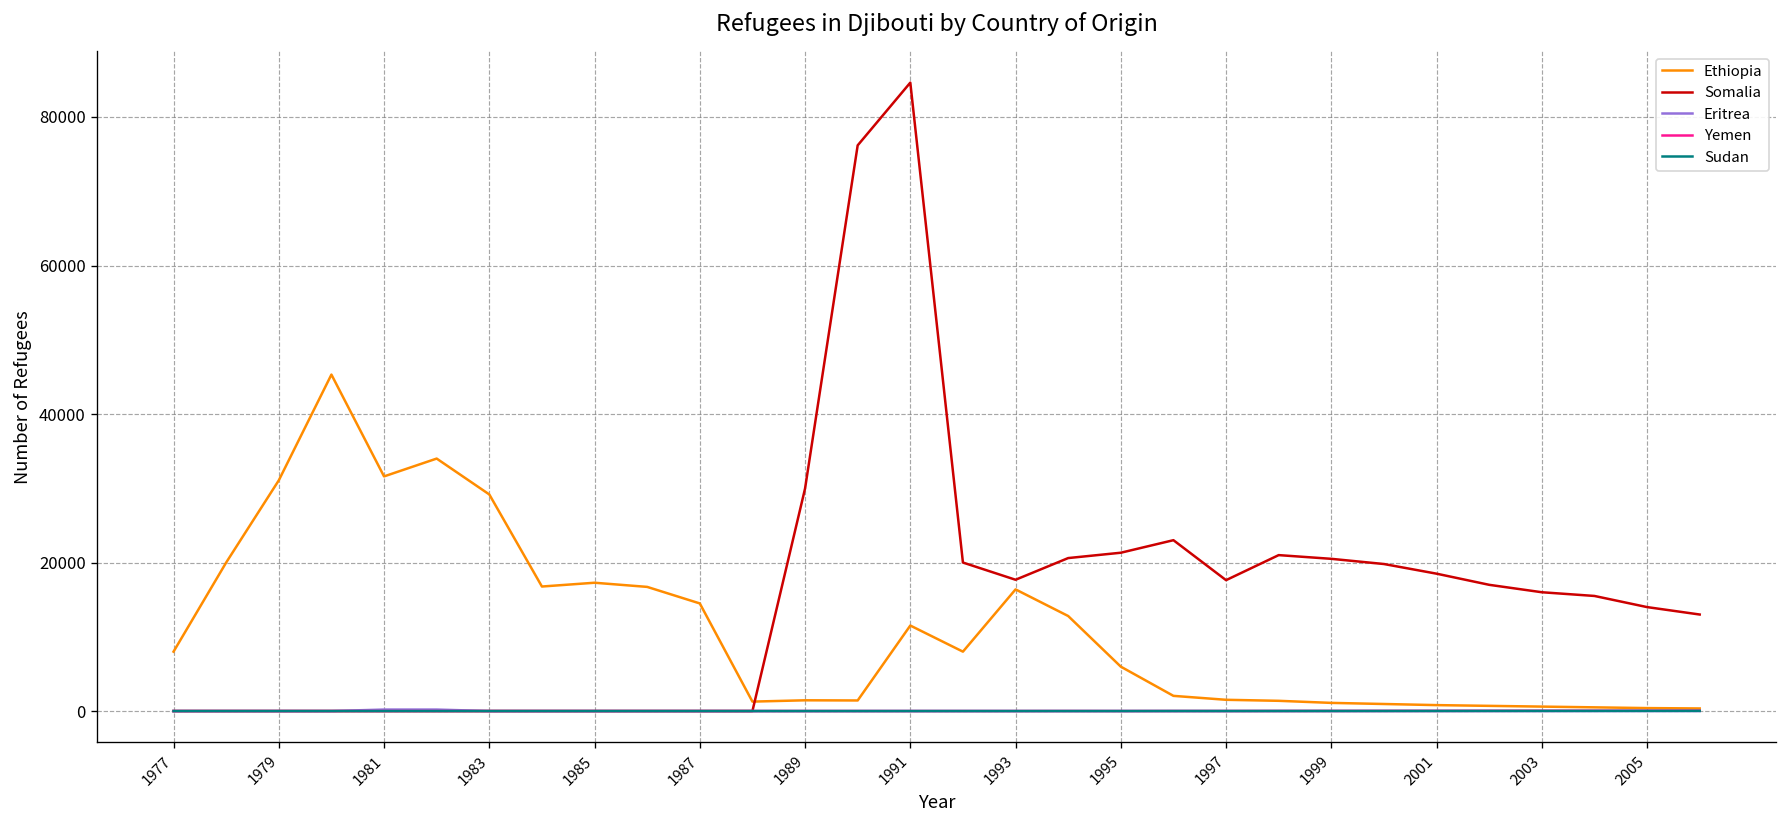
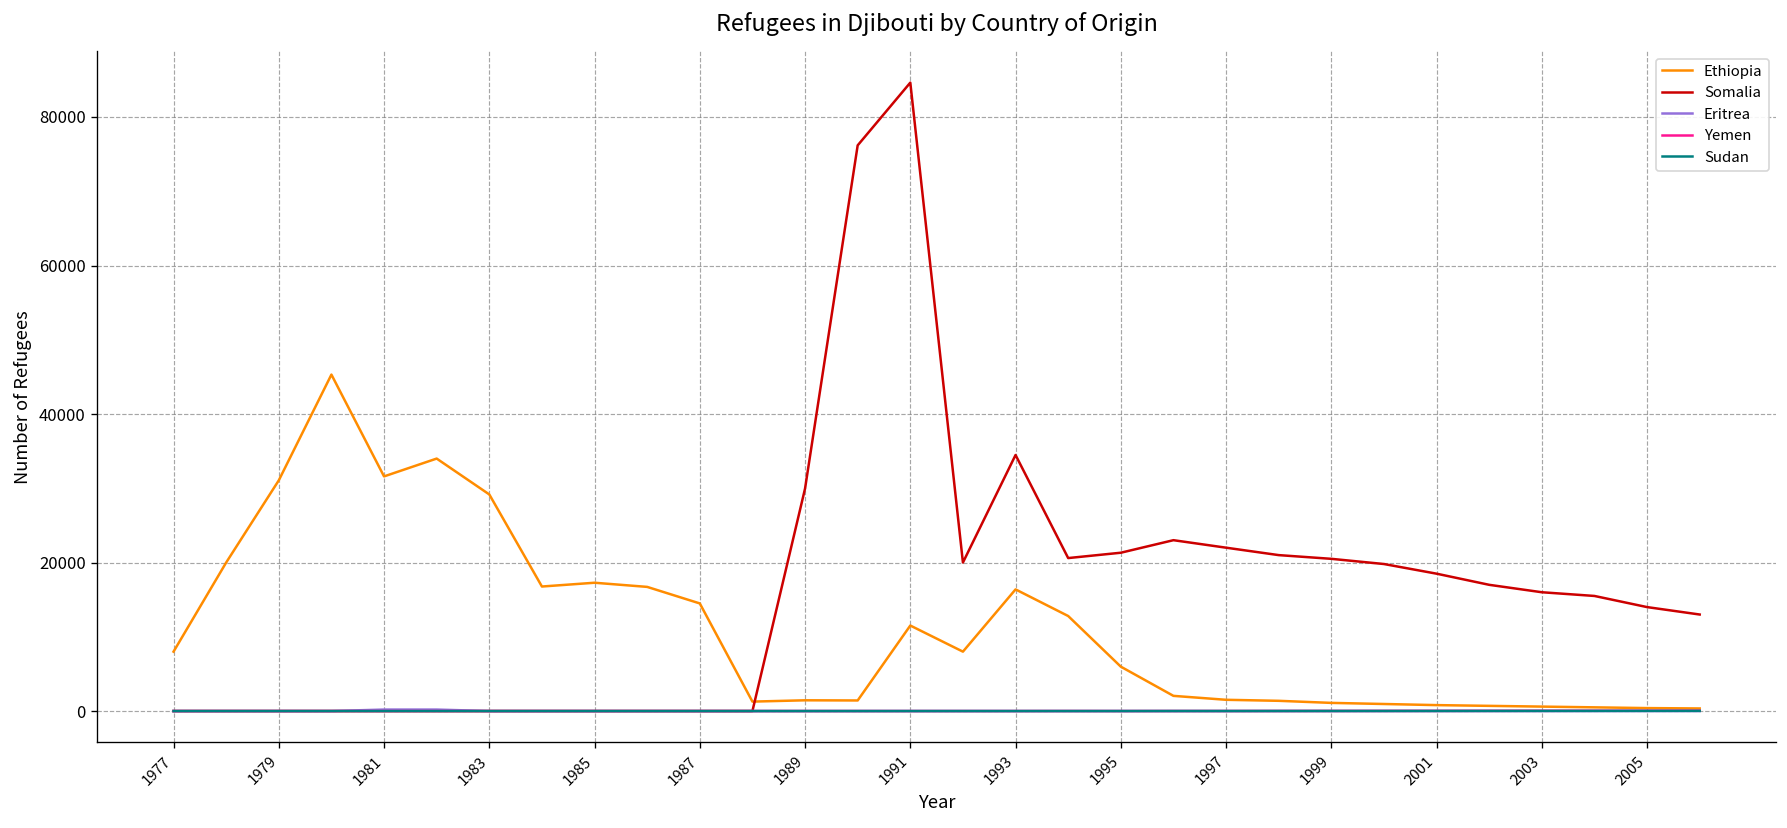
Somalia, 1993: 18000 -> 34000
Somalia, 1997: 18000 -> 22000
